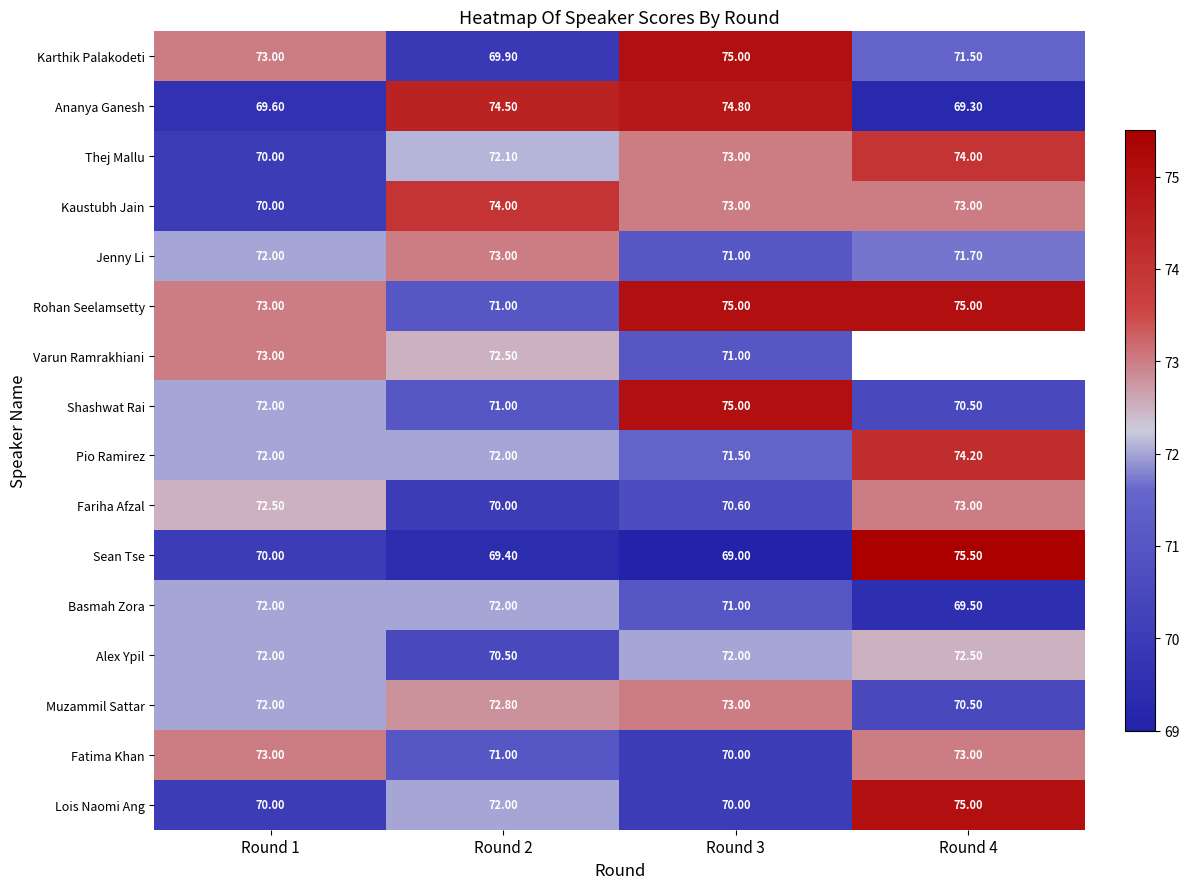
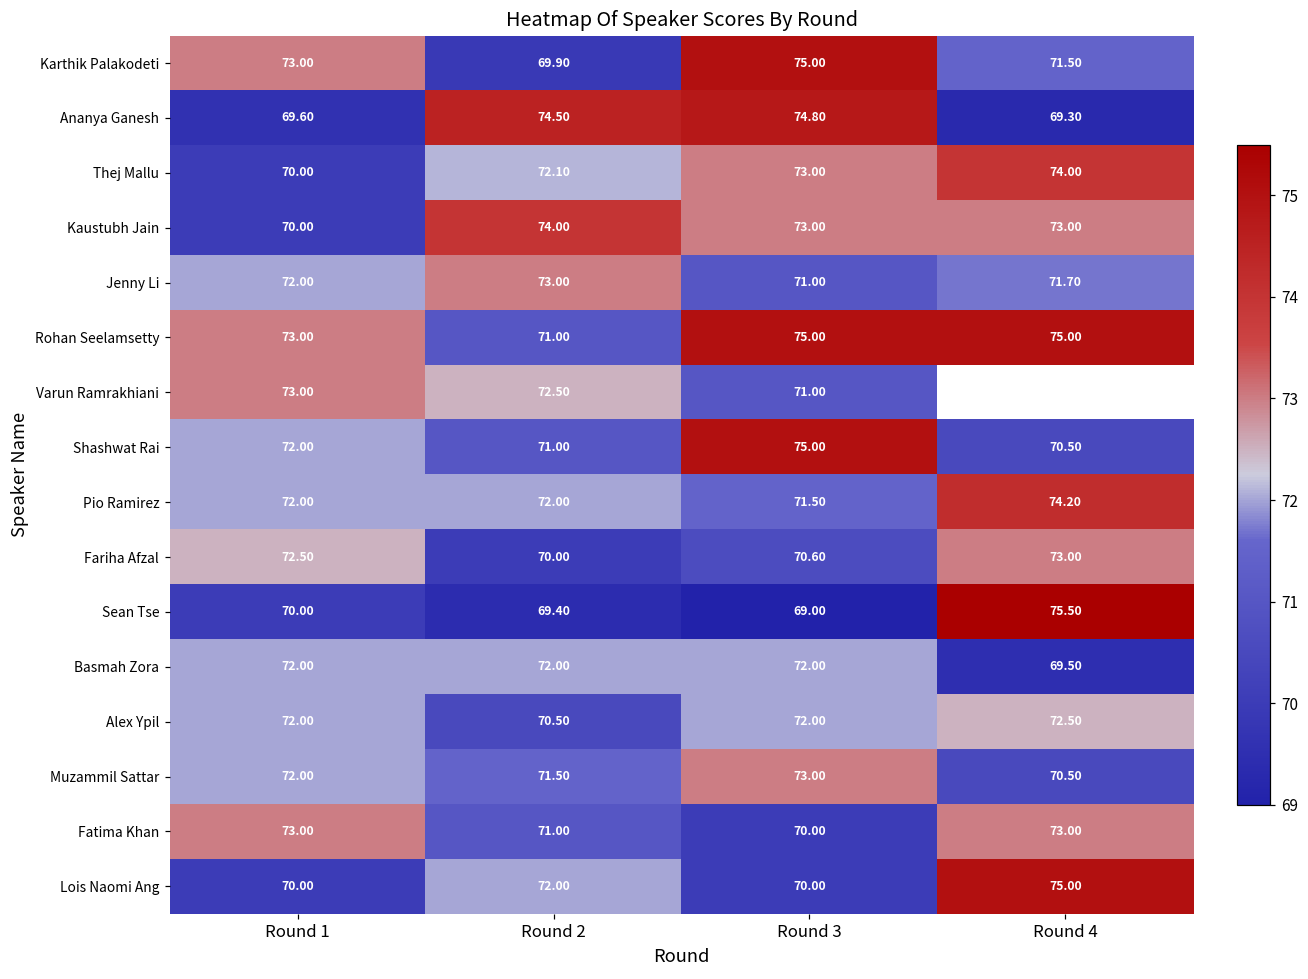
Basmah Zora, Round 3: 71.00 -> 72.00
Muzammil Sattar, Round 2: 72.80 -> 71.50
